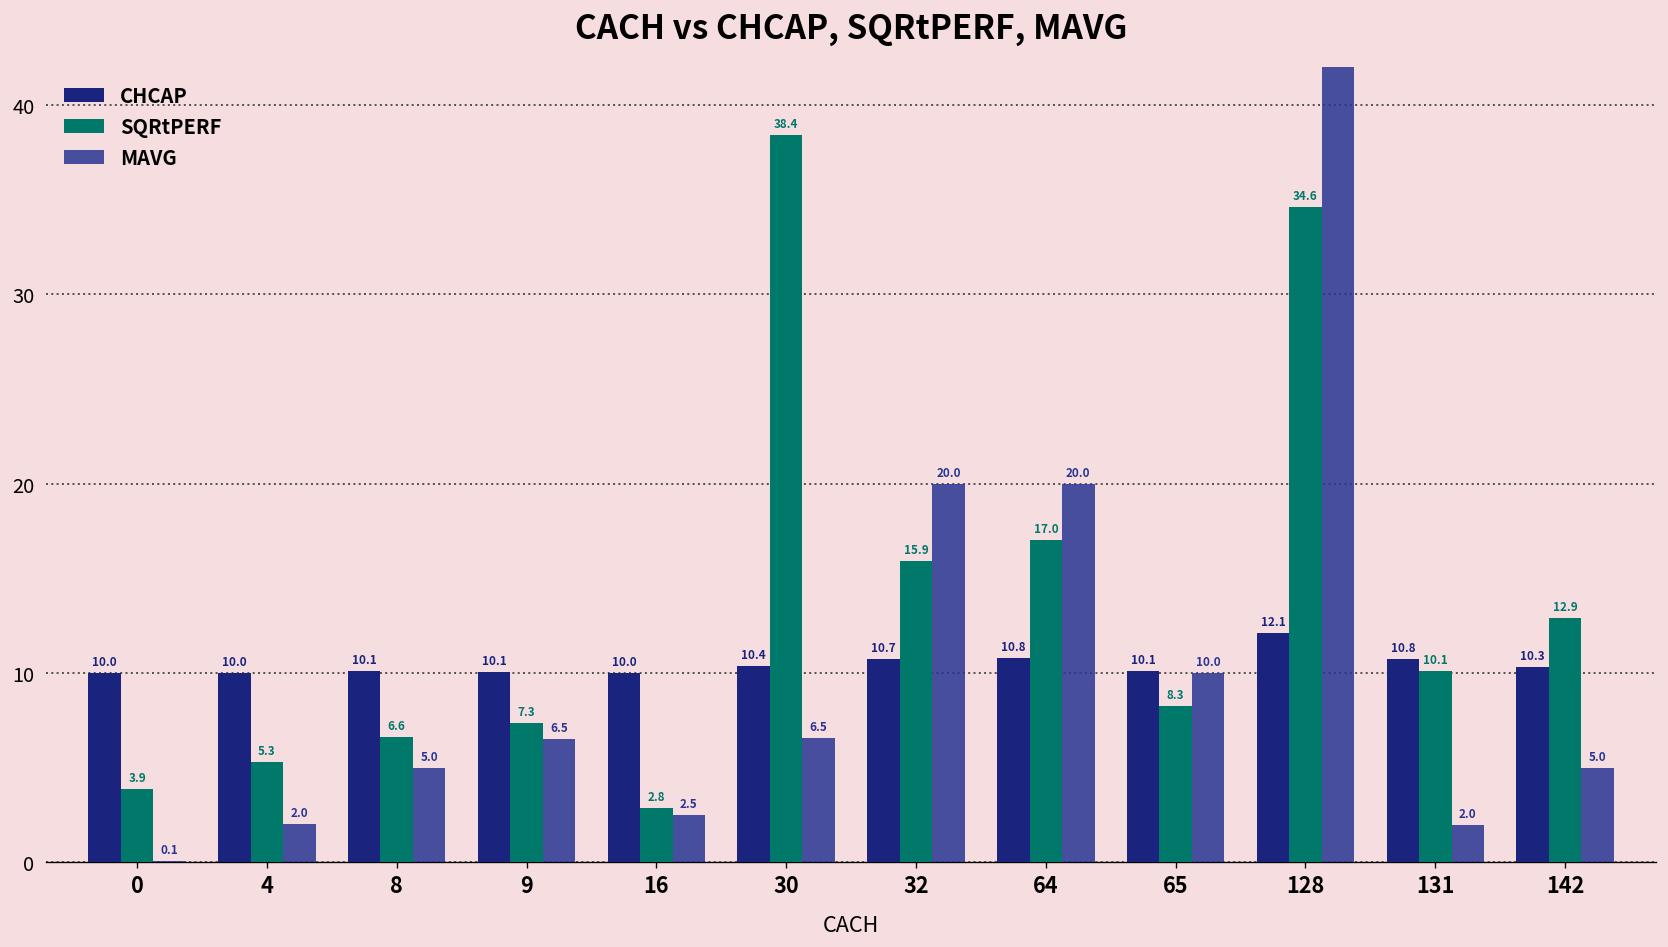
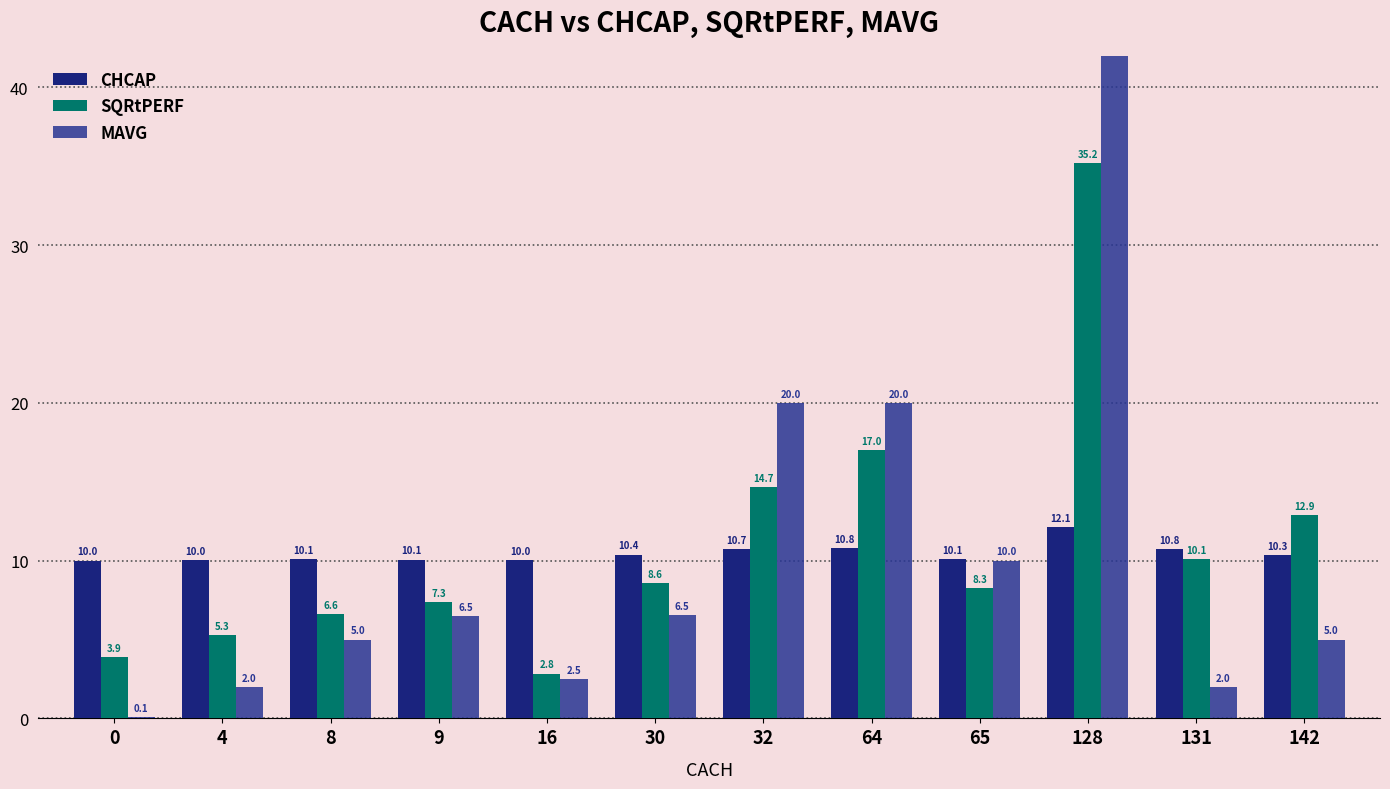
SQRtPERF, 30: 38.4 -> 8.6
SQRtPERF, 32: 15.9 -> 14.7
SQRtPERF, 128: 34.6 -> 35.2
